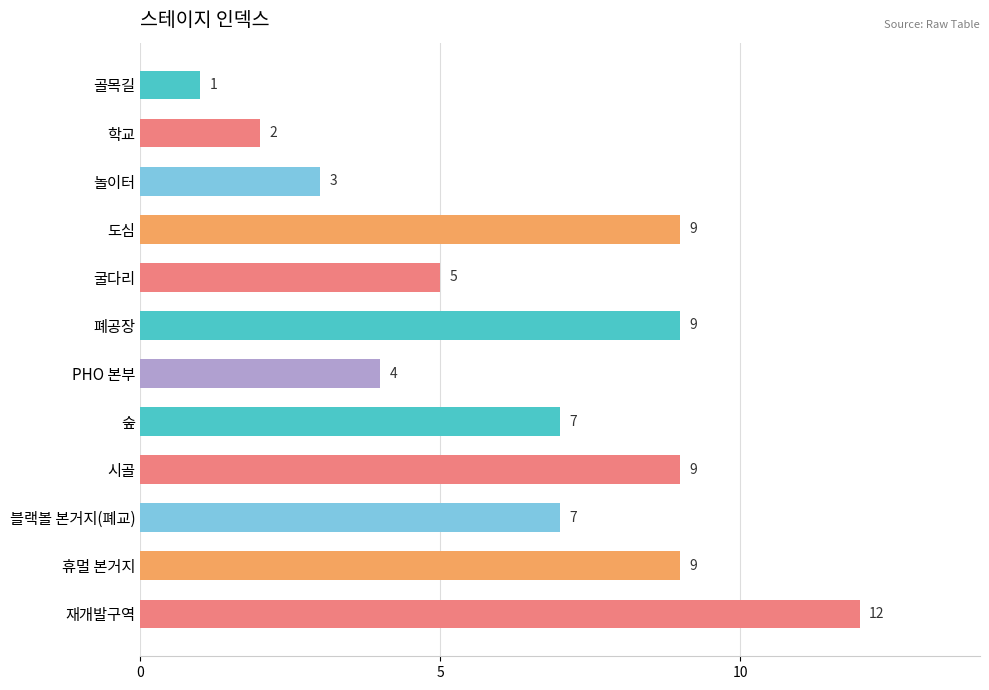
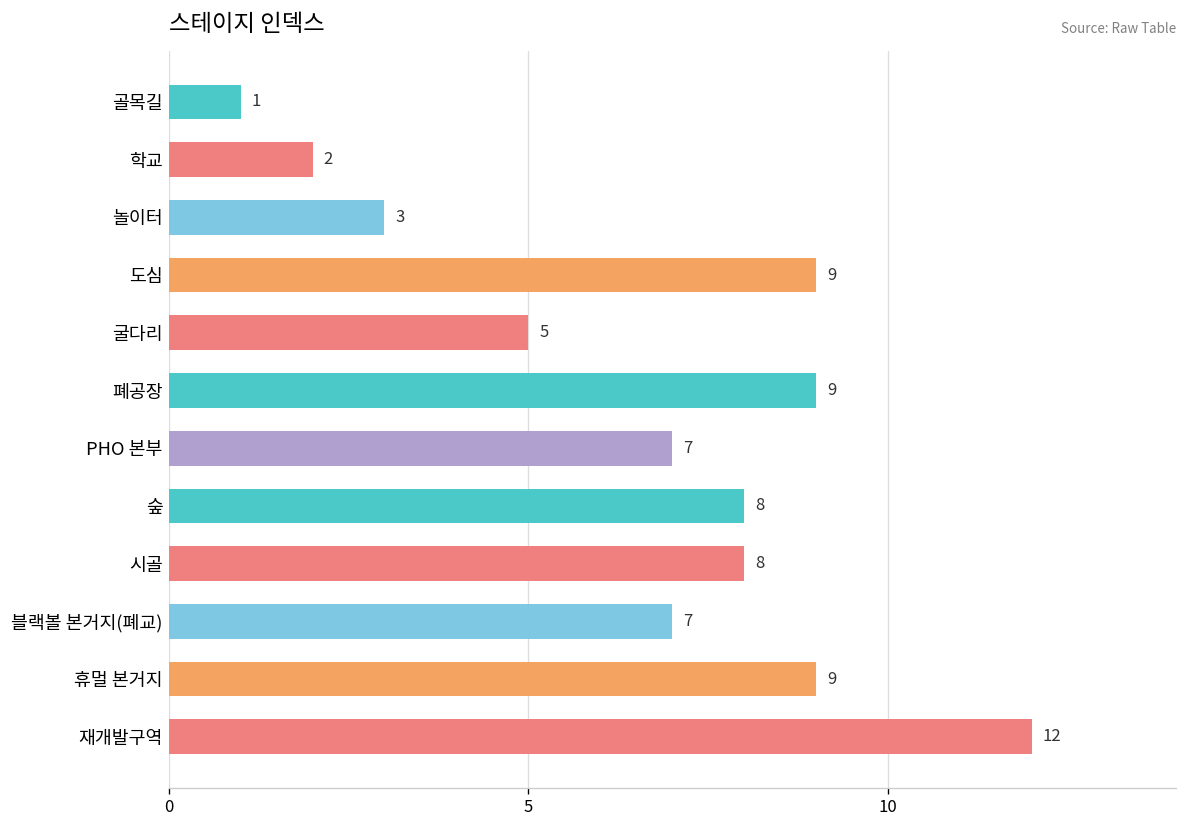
PHO 본부: 4 -> 7
숲: 7 -> 8
시골: 9 -> 8
